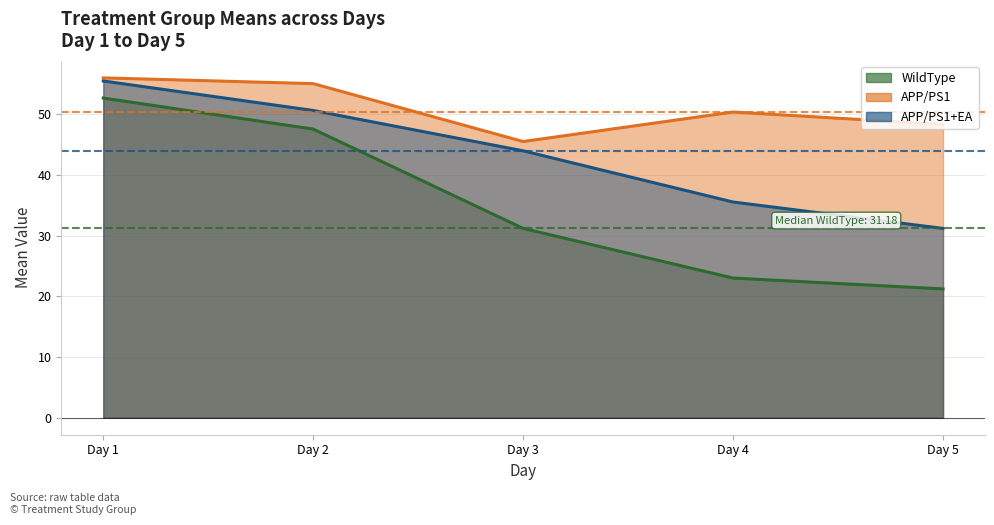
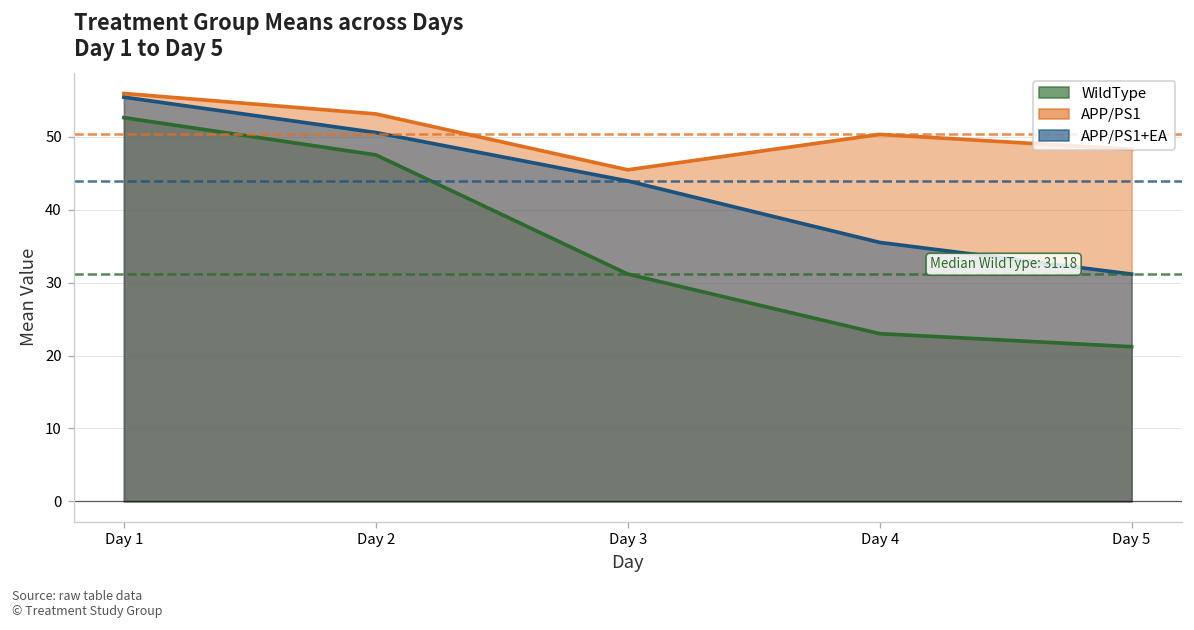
APP/PS1, Day 2: 55 -> 53
